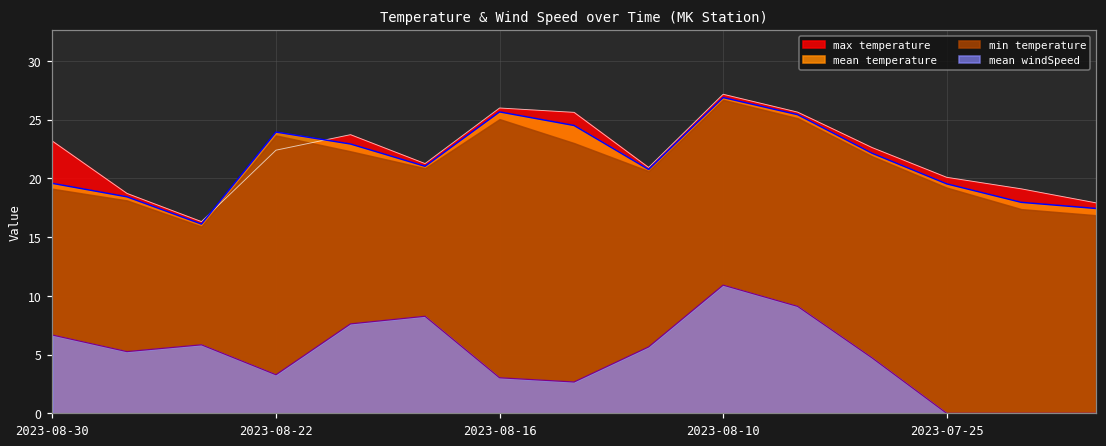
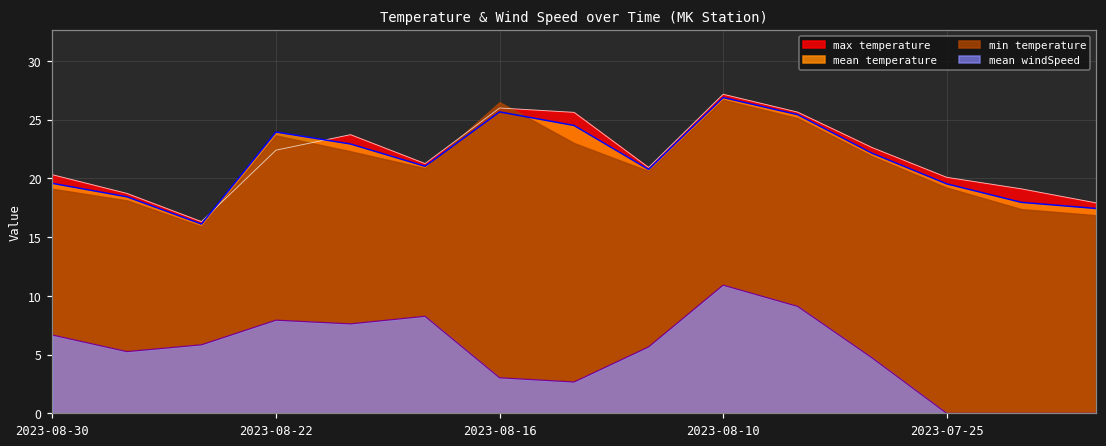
max temperature, 2023-08-30: 23.2 -> 20.3
mean windSpeed, 2023-08-22: 3.3 -> 7.9
min temperature, 2023-08-16: 25.0 -> 26.5
